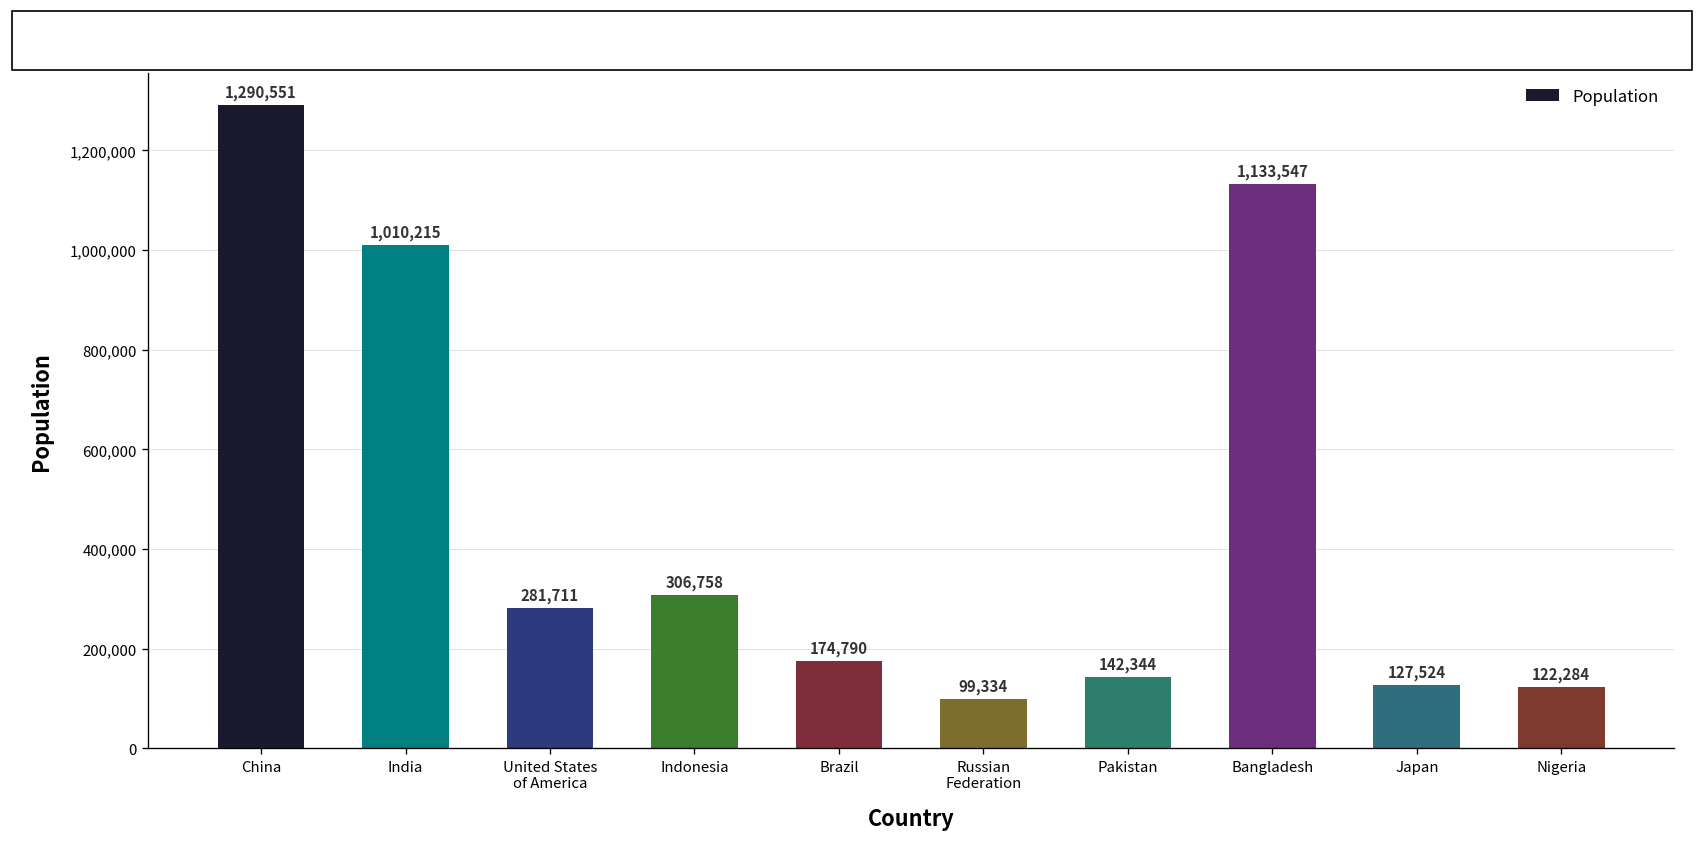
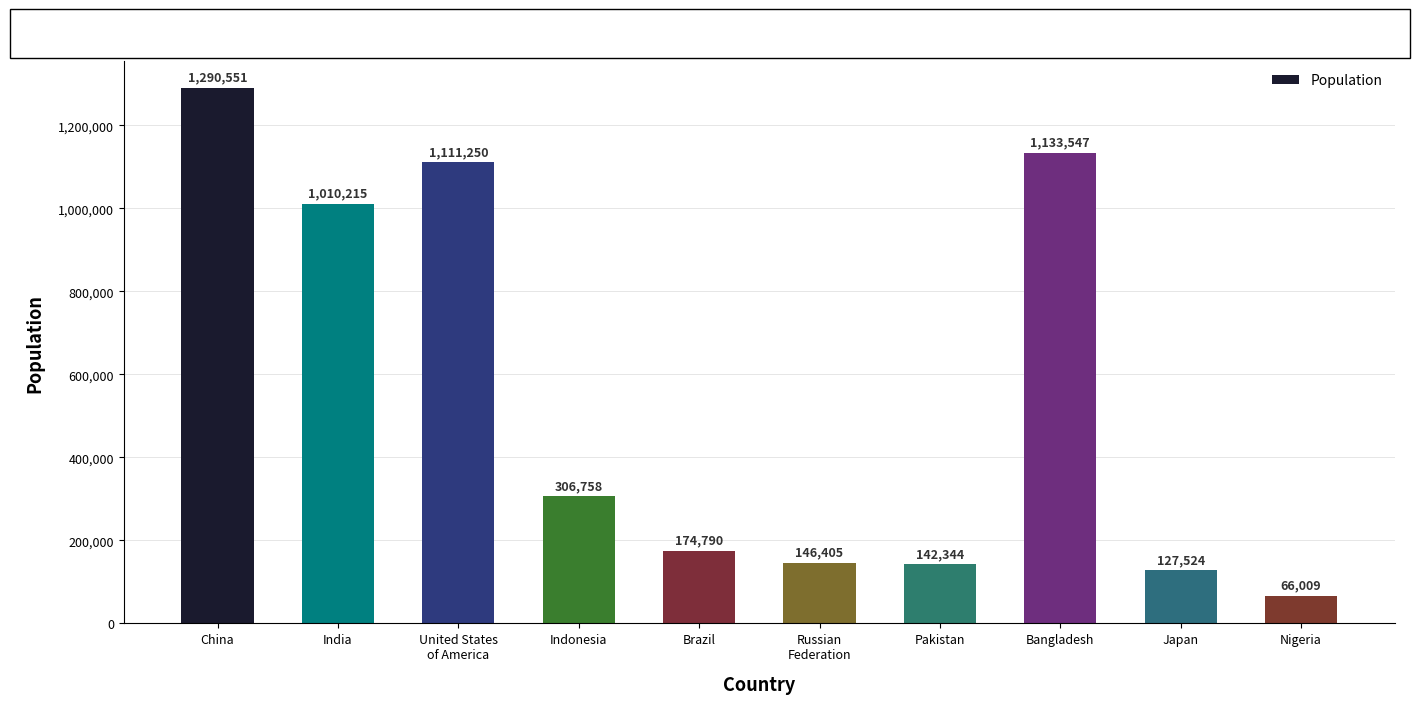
United States of America: 281,711 -> 1,111,250
Russian Federation: 99,334 -> 146,405
Nigeria: 122,284 -> 66,009
